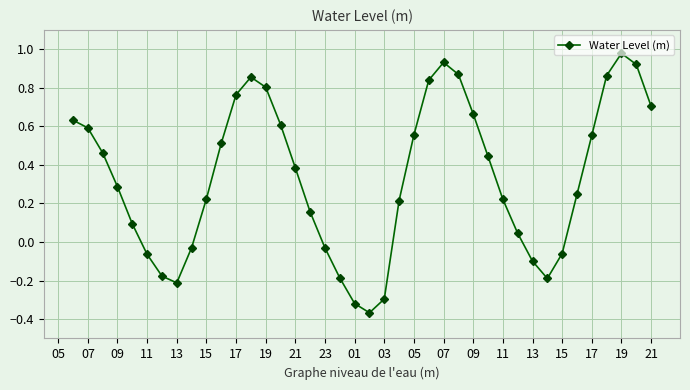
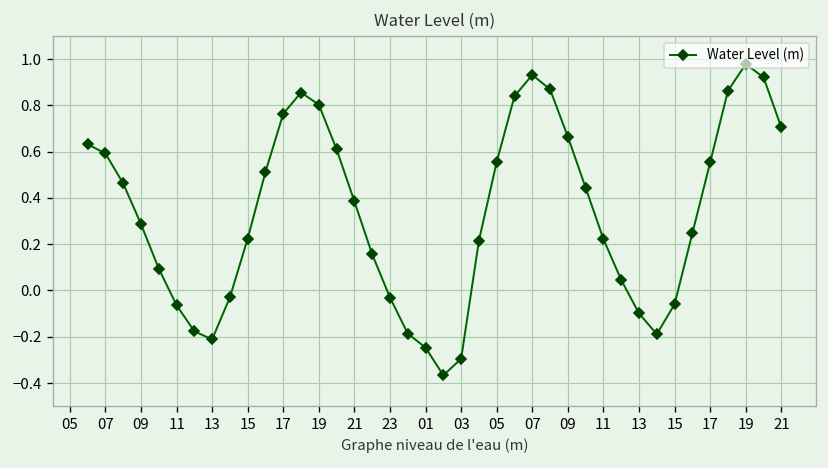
01: -0.32 -> -0.25
